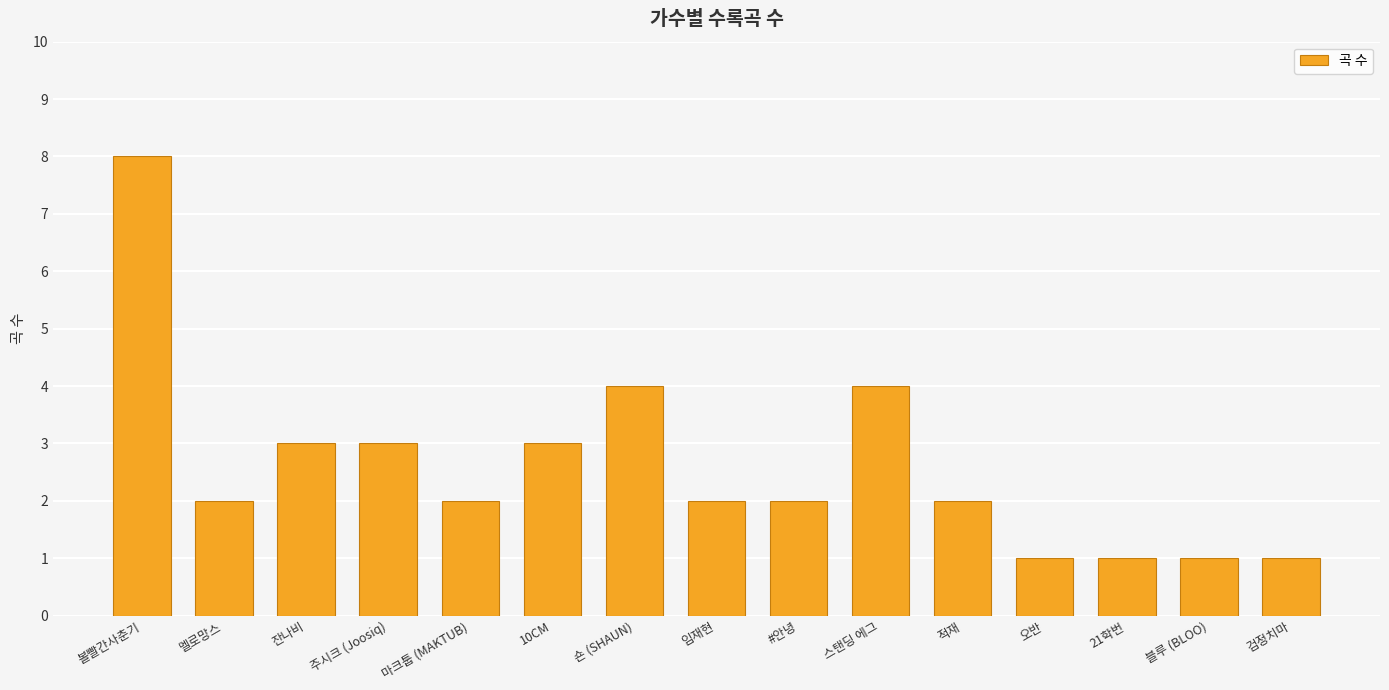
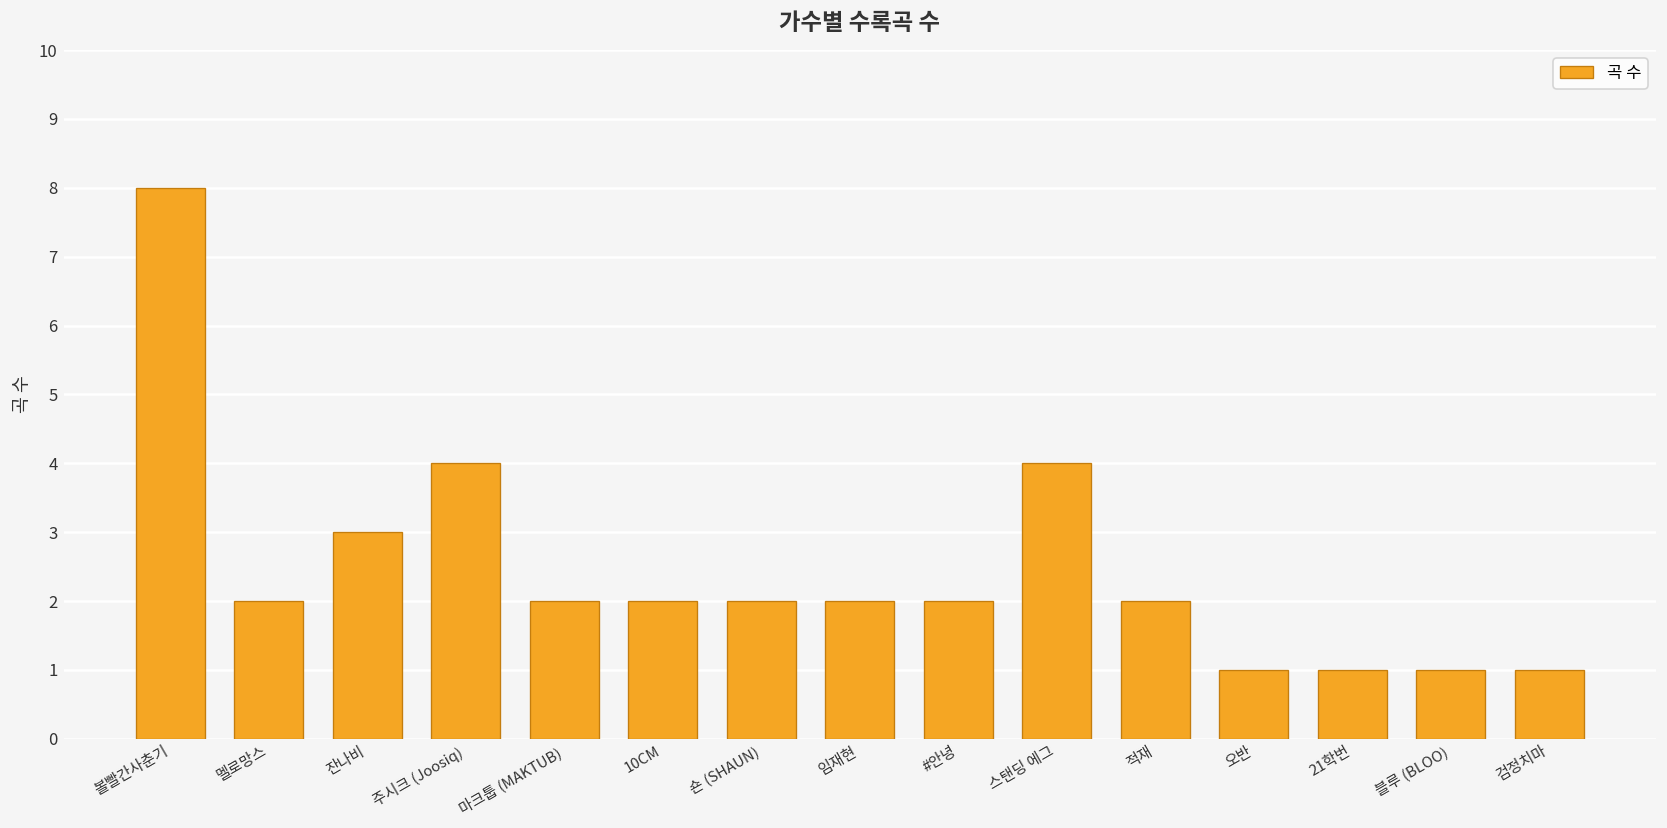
주시크 (Joosiq): 3 -> 4
10CM: 3 -> 2
숀 (SHAUN): 4 -> 2
